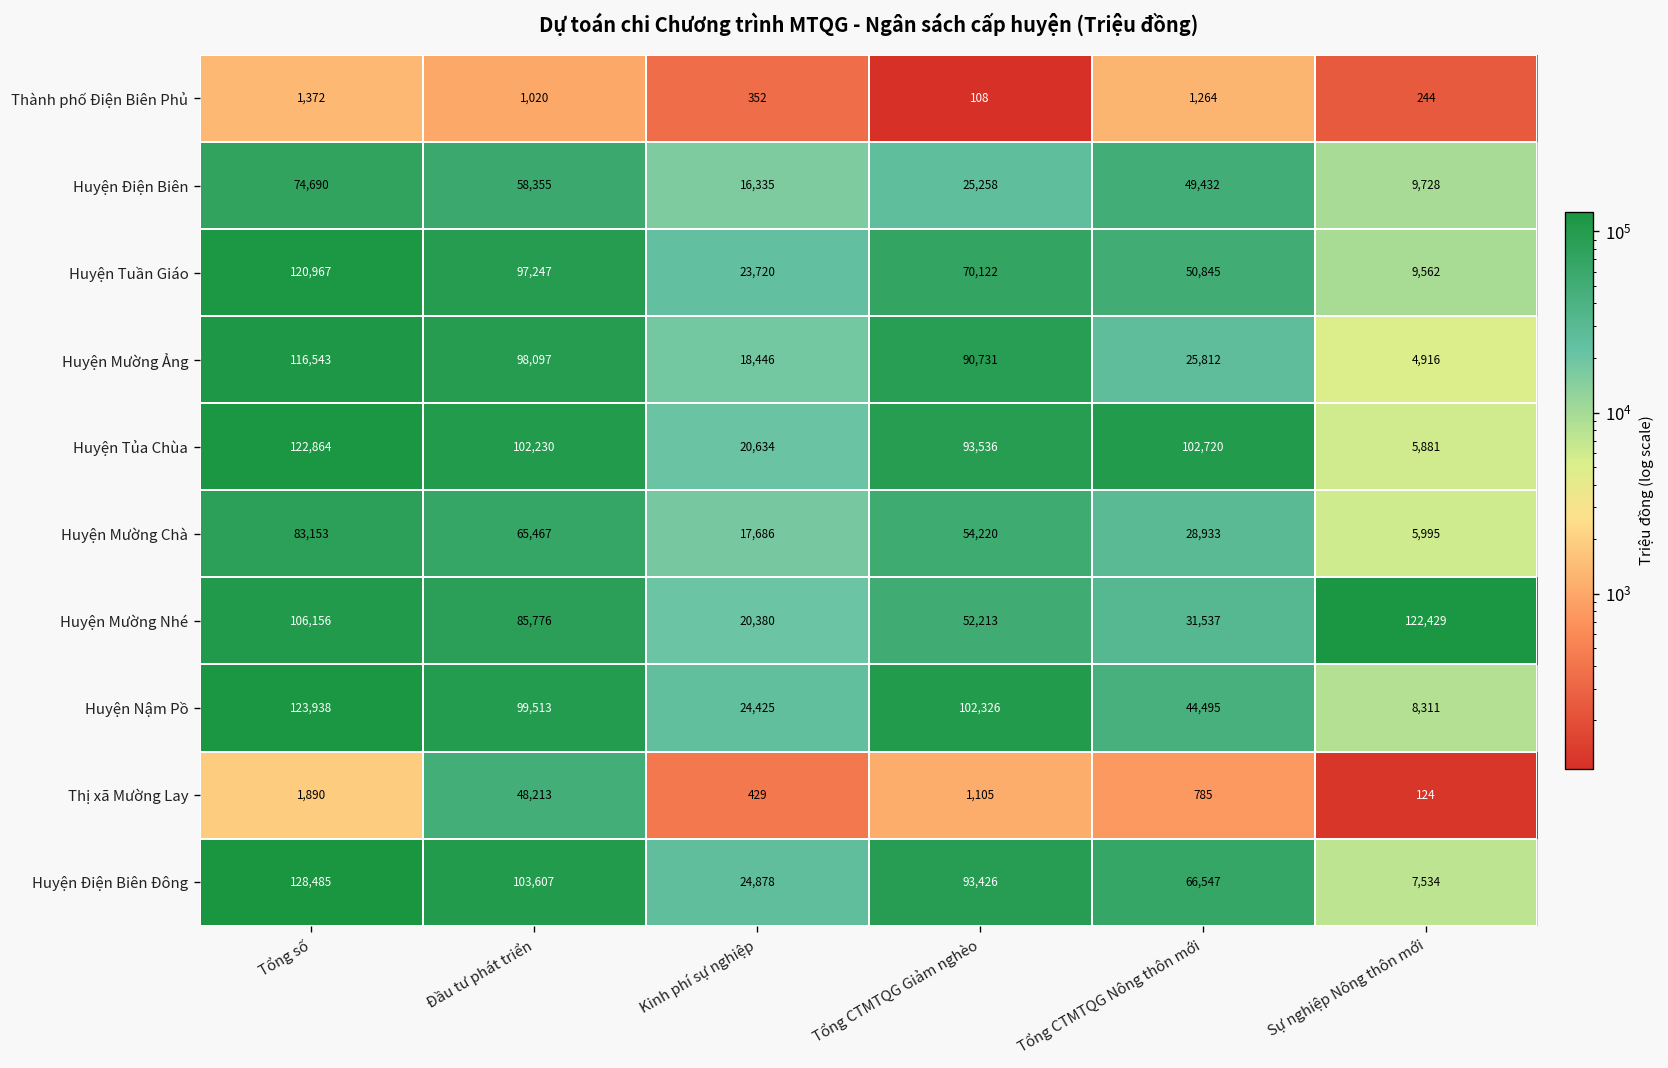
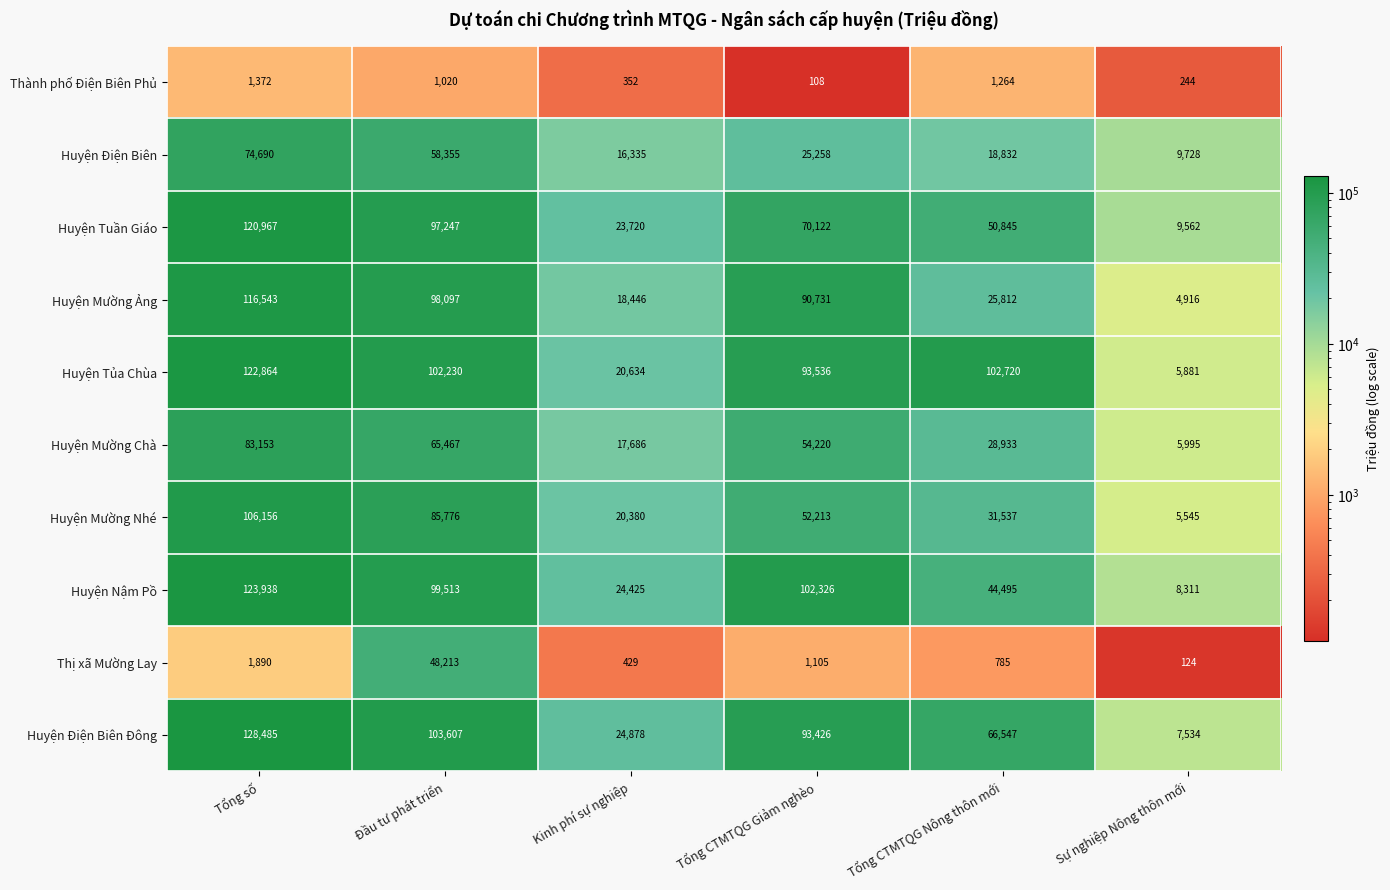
Huyện Điện Biên, Tổng CTMTQG Nông thôn mới: 49,432 -> 18,832
Huyện Mường Nhé, Sự nghiệp Nông thôn mới: 122,429 -> 5,545
